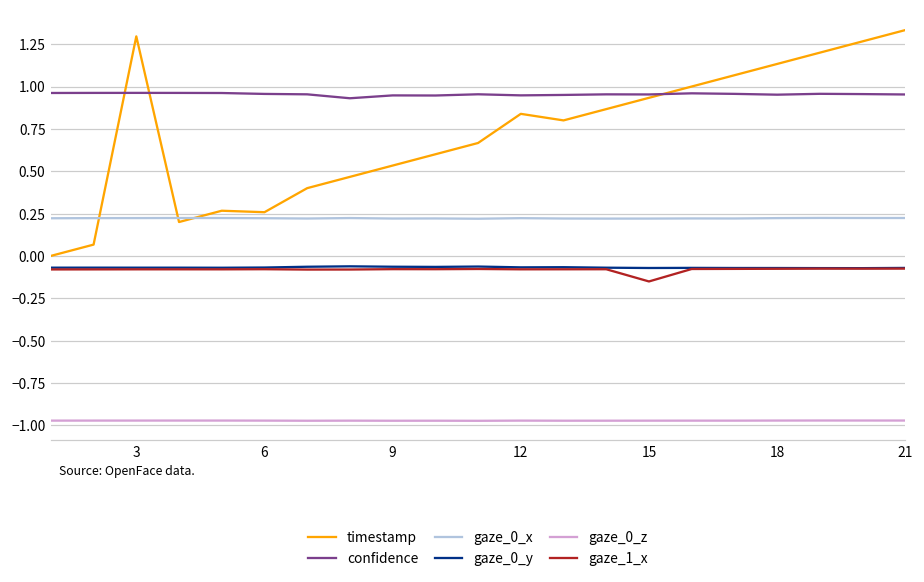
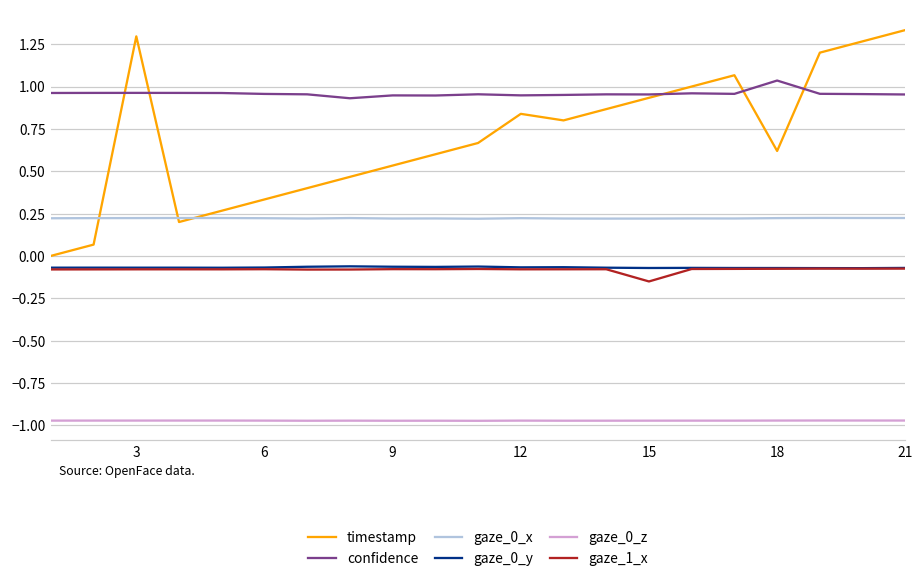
timestamp, 6: 0.26 -> 0.33
timestamp, 18: 1.13 -> 0.62
confidence, 18: 0.95 -> 1.04
